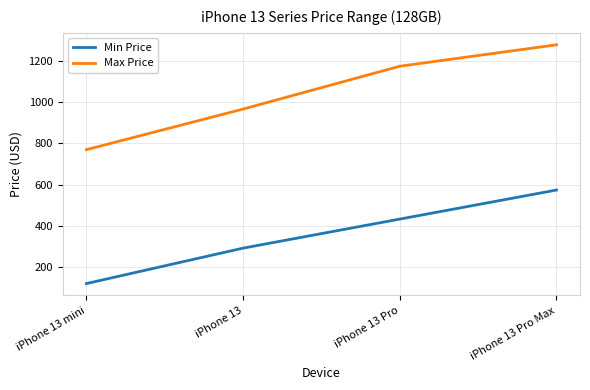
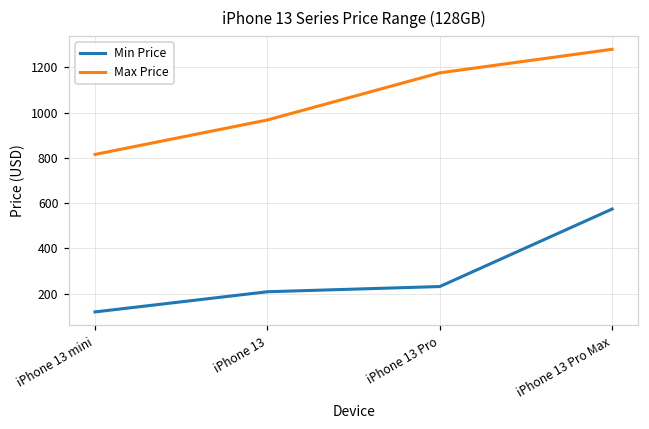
Max Price, iPhone 13 mini: 770 -> 820
Min Price, iPhone 13: 290 -> 210
Min Price, iPhone 13 Pro: 430 -> 230
